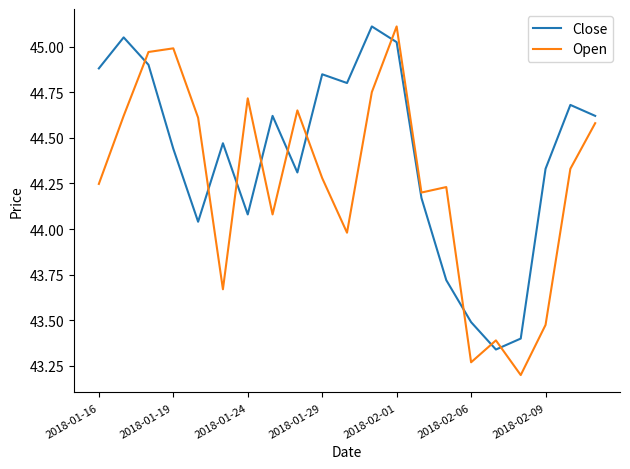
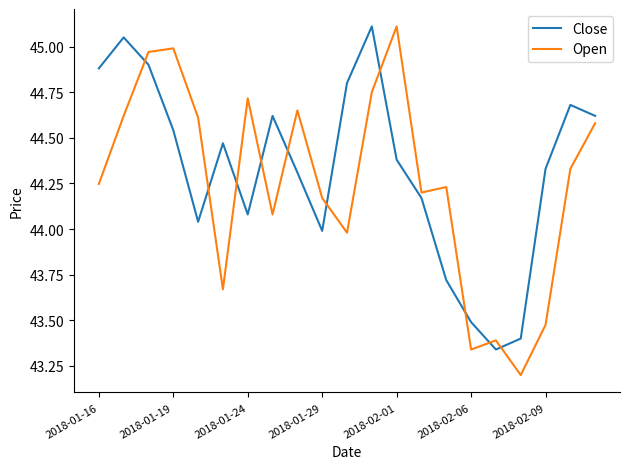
Close, 2018-01-19: 44.44 -> 44.54
Close, 2018-01-29: 44.85 -> 43.99
Open, 2018-01-29: 44.28 -> 44.17
Close, 2018-02-01: 45.02 -> 44.38
Open, 2018-02-06: 43.27 -> 43.34
